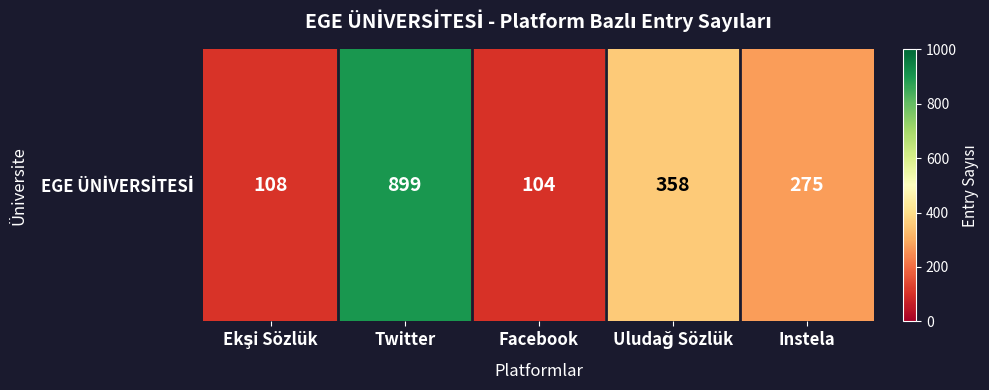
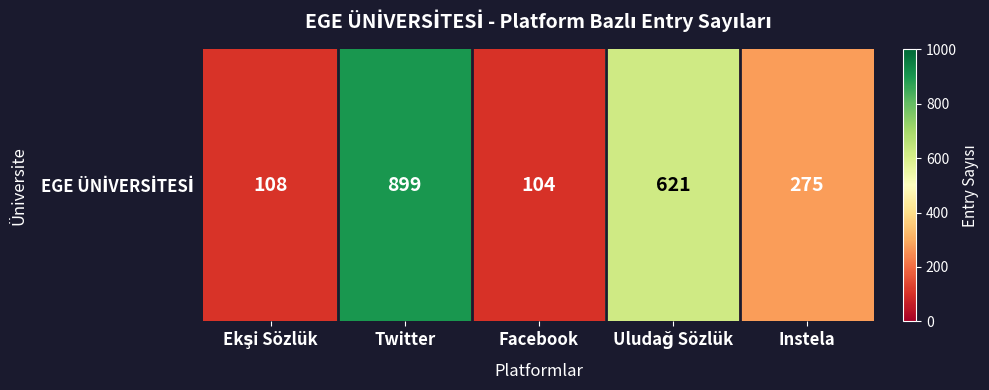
EGE ÜNİVERSİTESİ, Uludağ Sözlük: 358 -> 621
